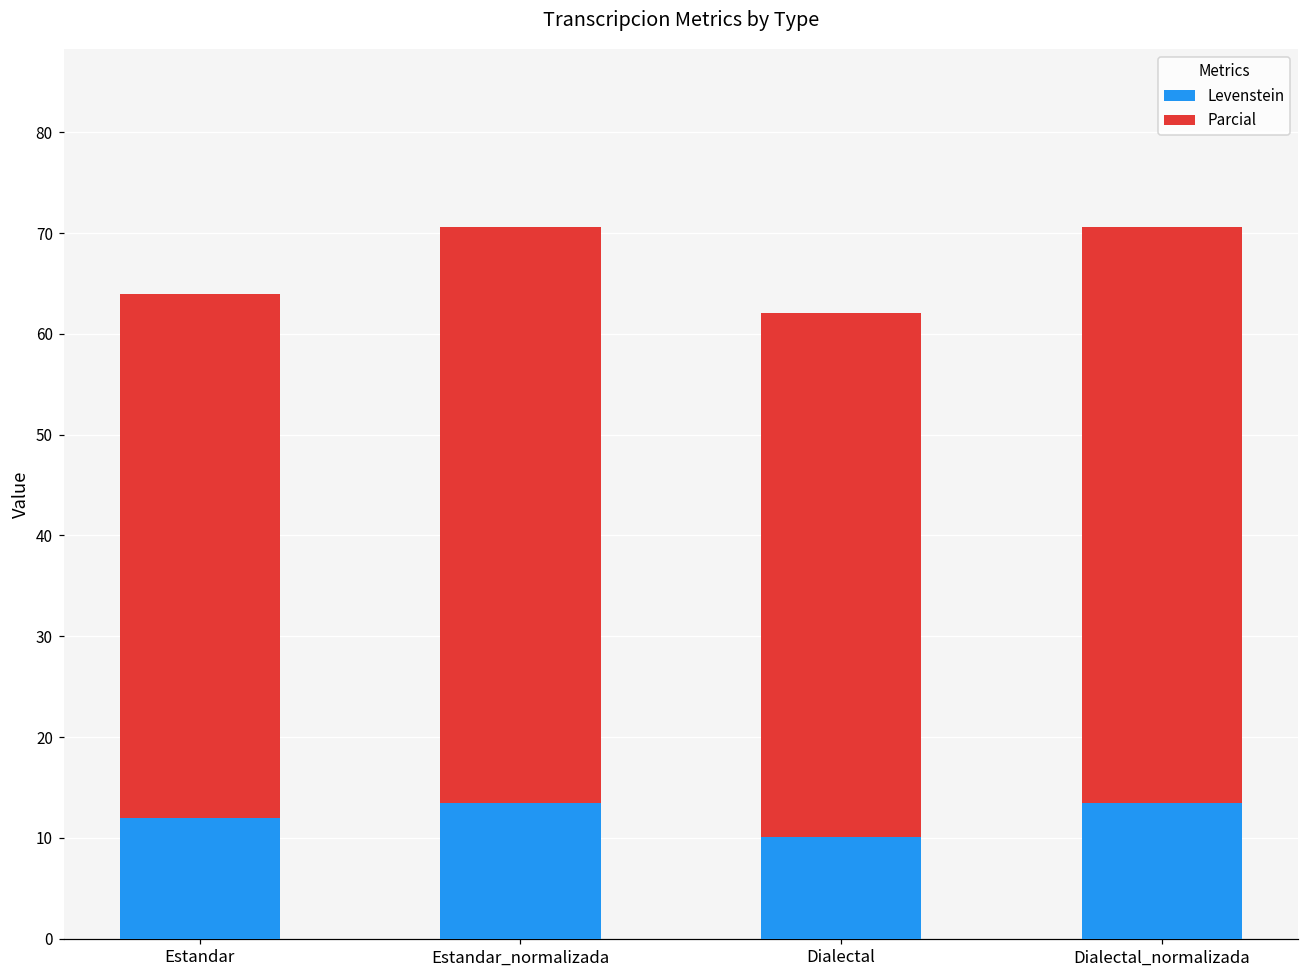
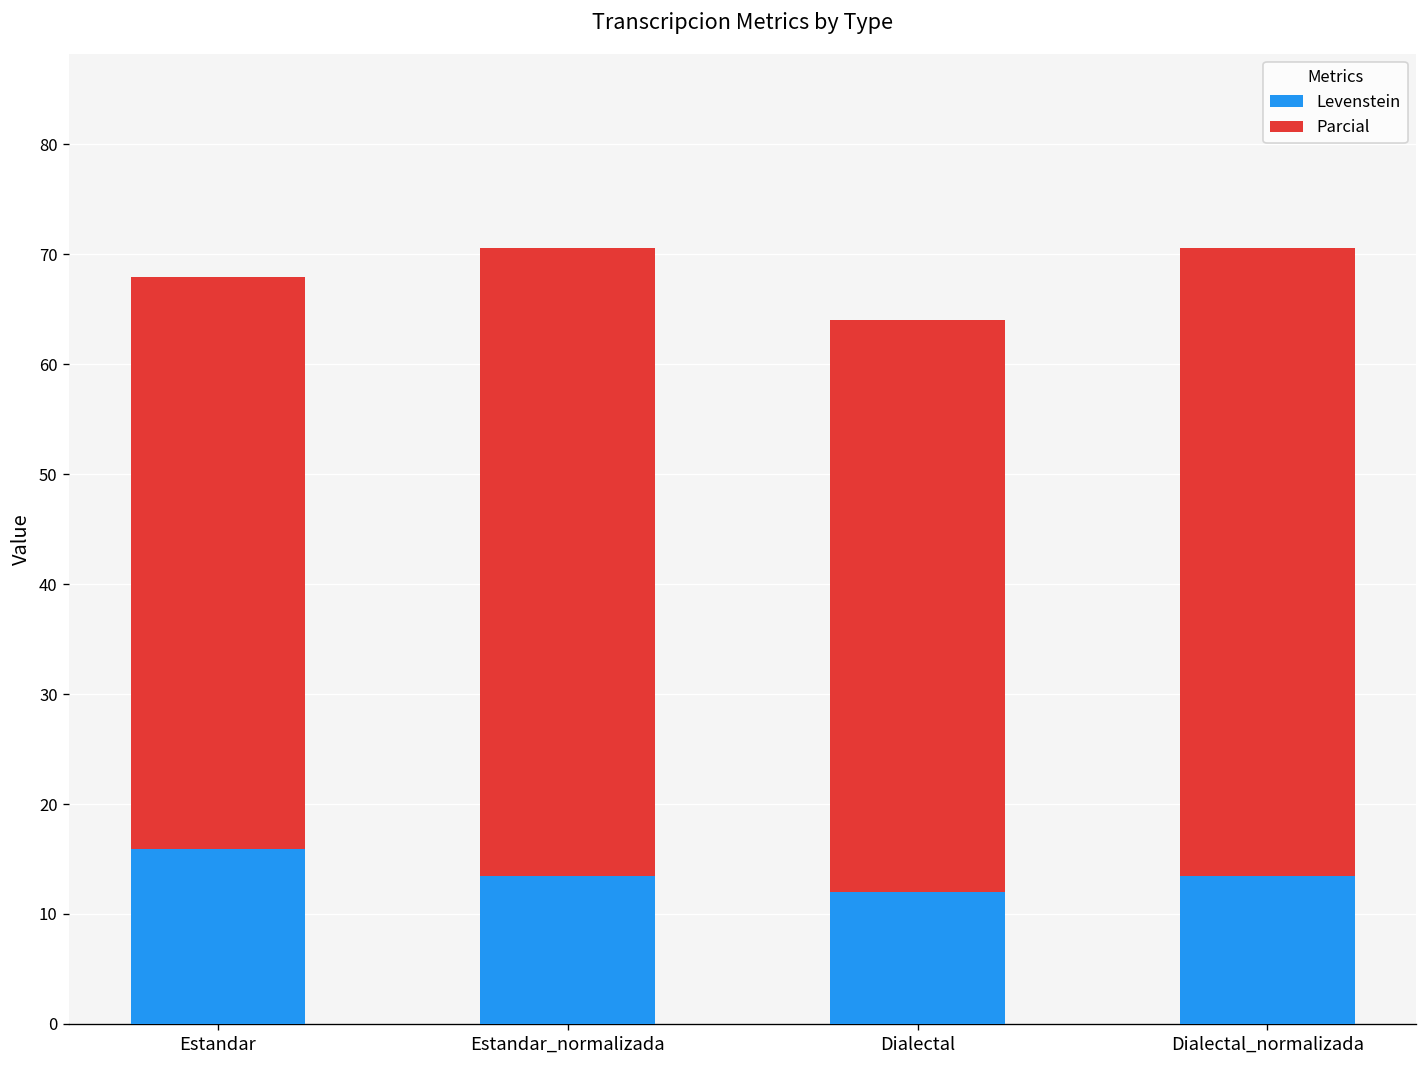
Levenstein, Estandar: 12 -> 16
Levenstein, Dialectal: 10 -> 12
